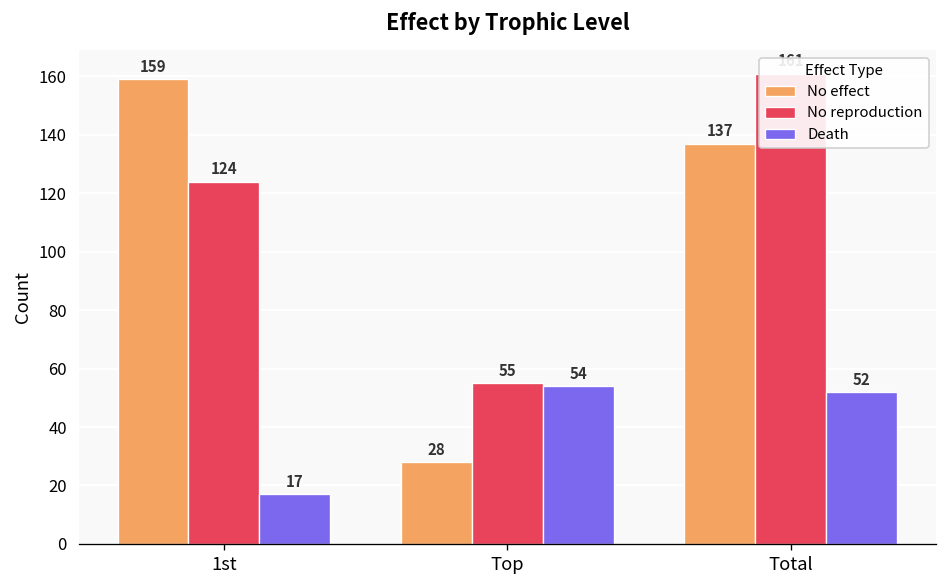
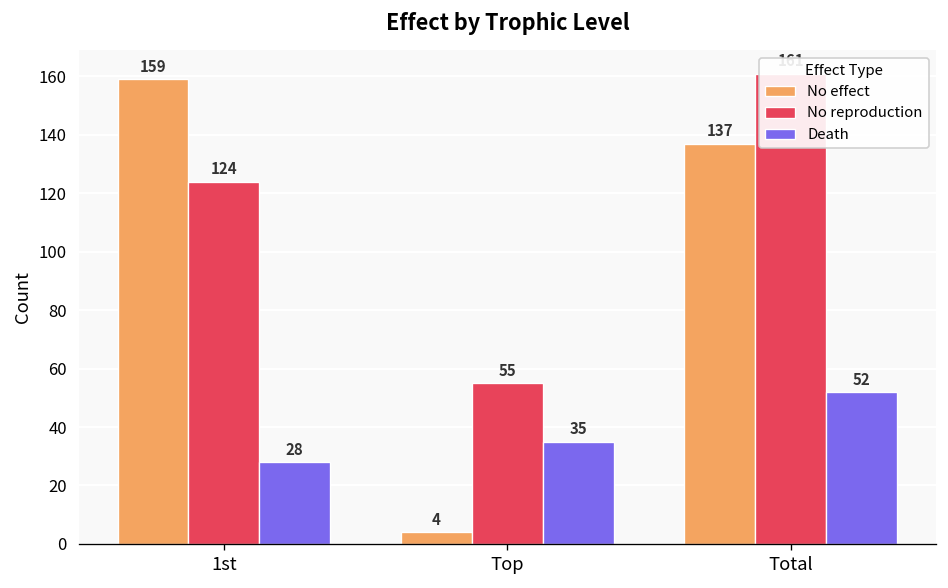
Death, 1st: 17 -> 28
No effect, Top: 28 -> 4
Death, Top: 54 -> 35
